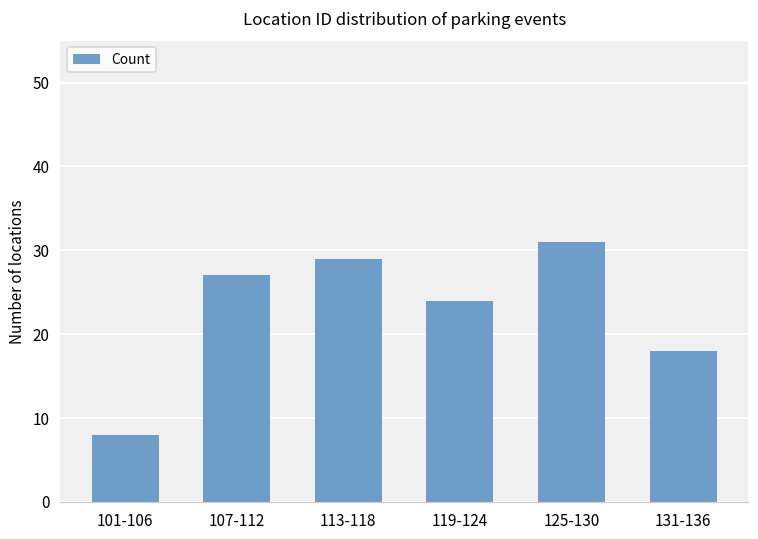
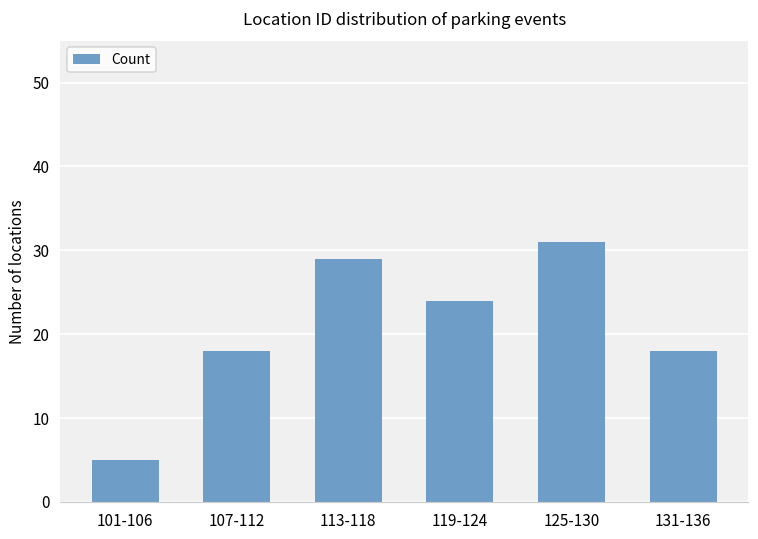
101-106: 8 -> 5
107-112: 27 -> 18
